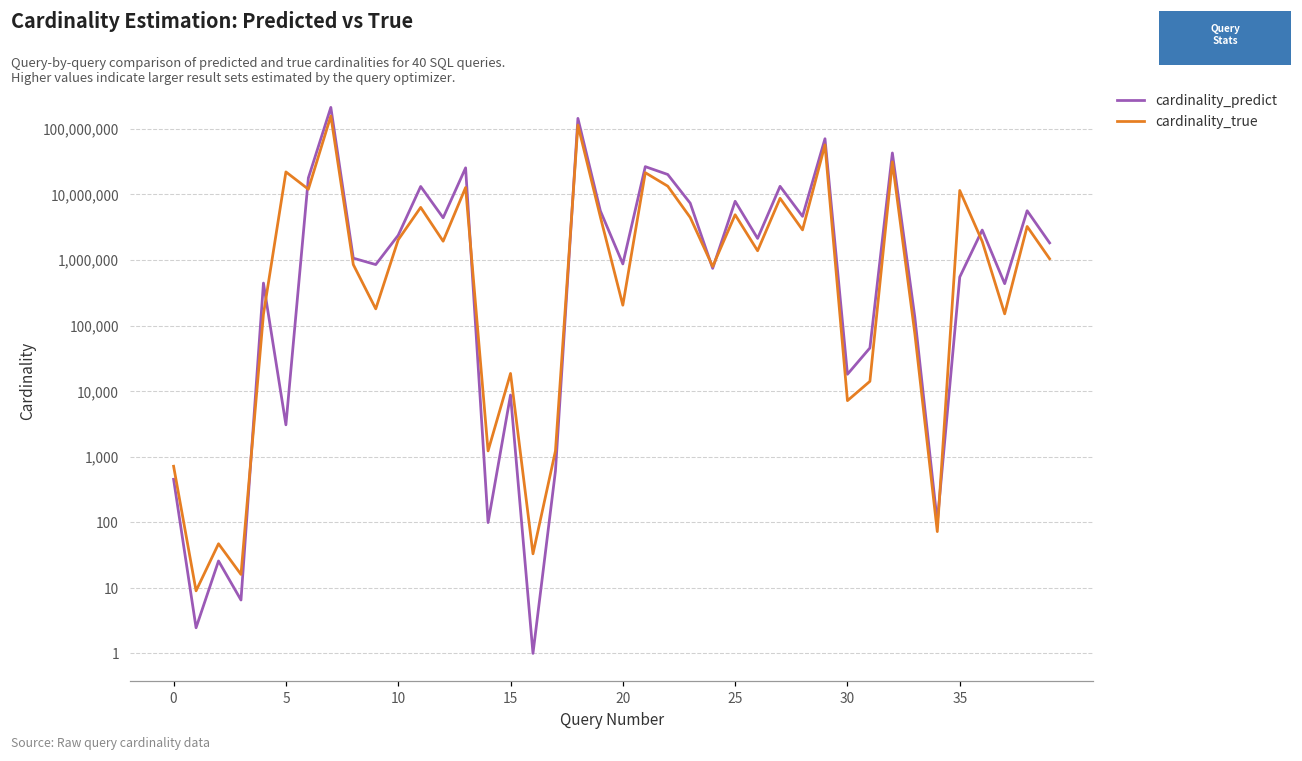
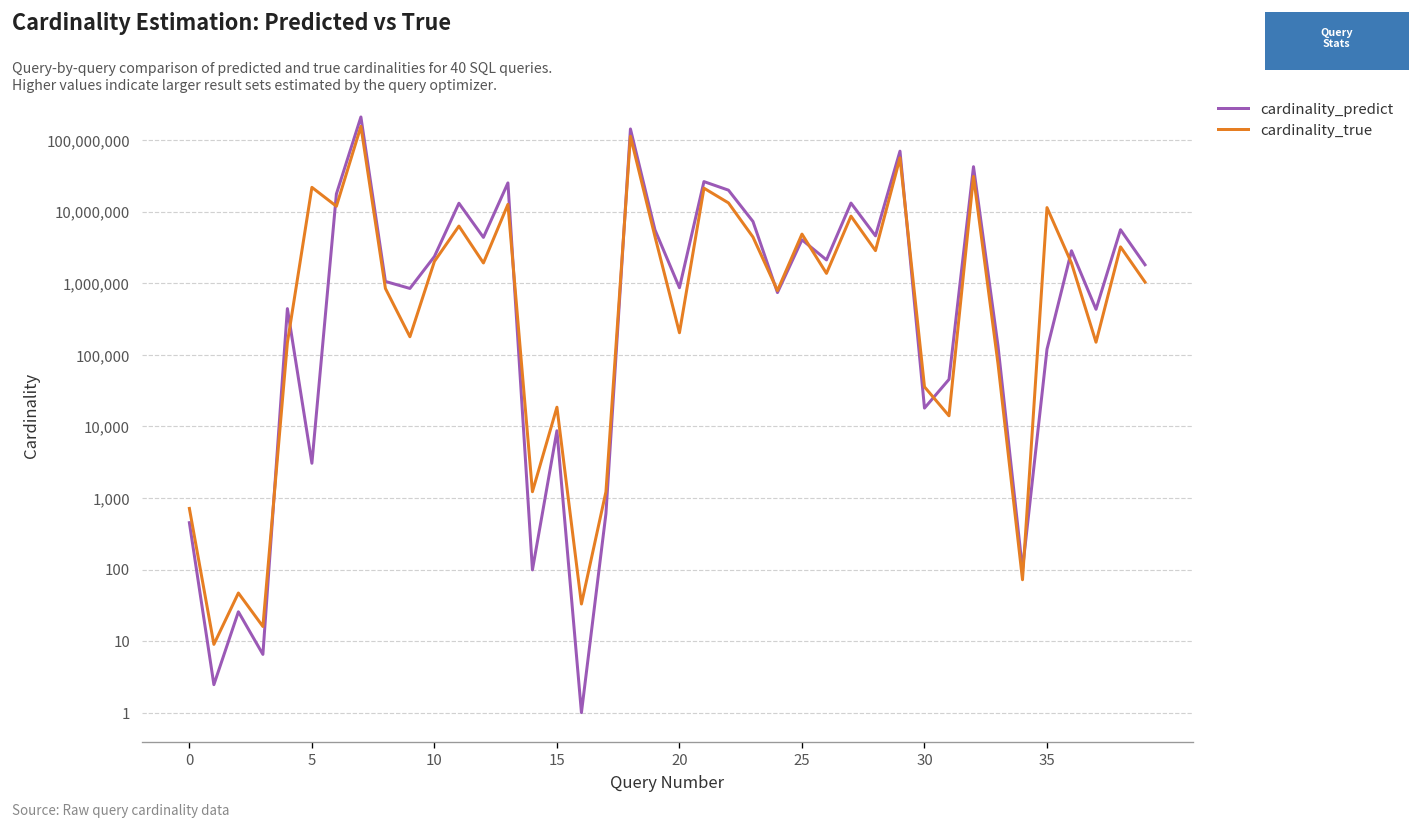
cardinality_predict, 25: 8,000,000 -> 4,000,000
cardinality_true, 30: 7,000 -> 40,000
cardinality_predict, 35: 500,000 -> 120,000
